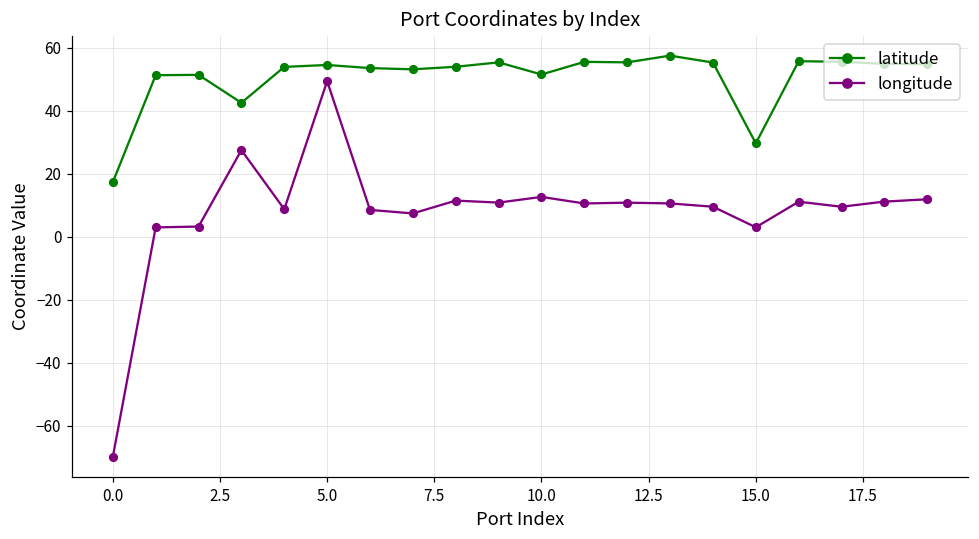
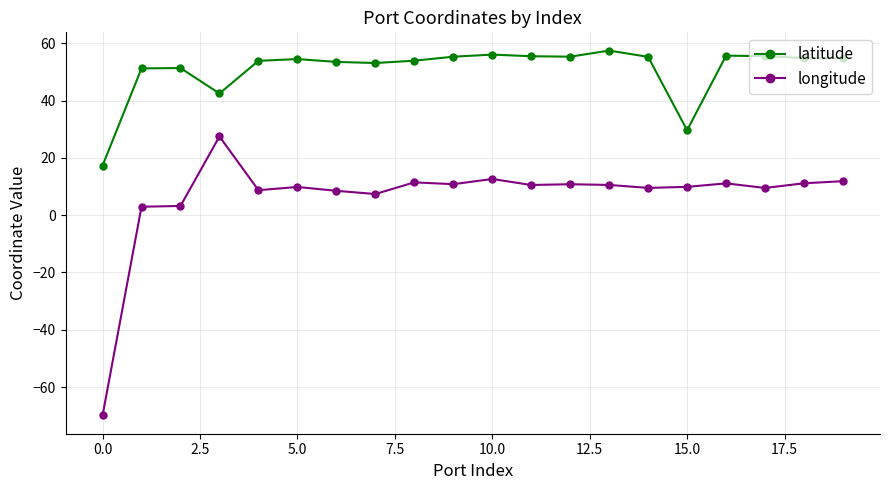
longitude, 5.0: 49 -> 10
latitude, 10.0: 51 -> 56
longitude, 15.0: 3 -> 10
